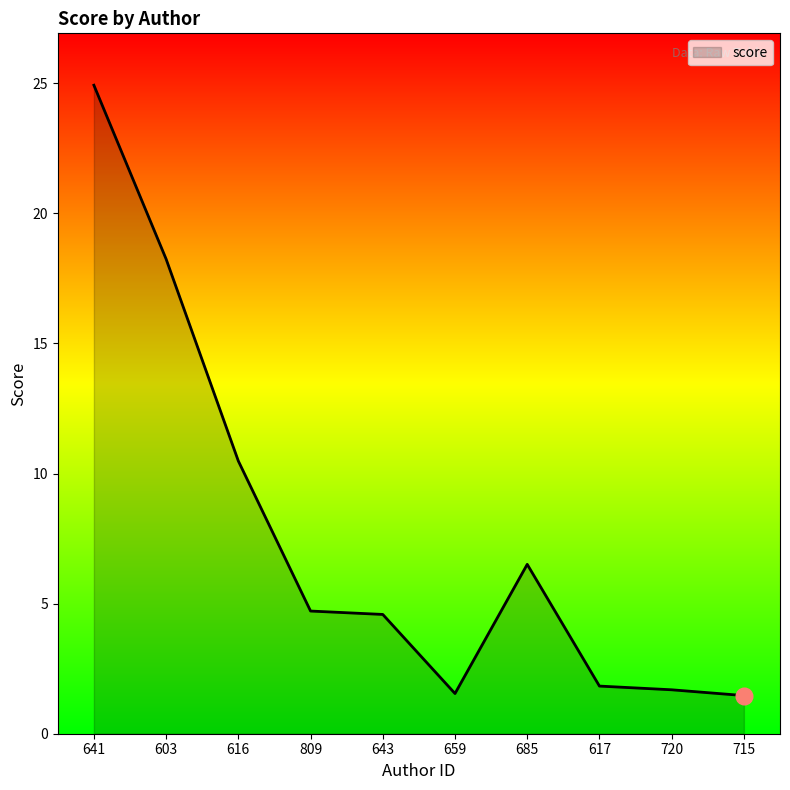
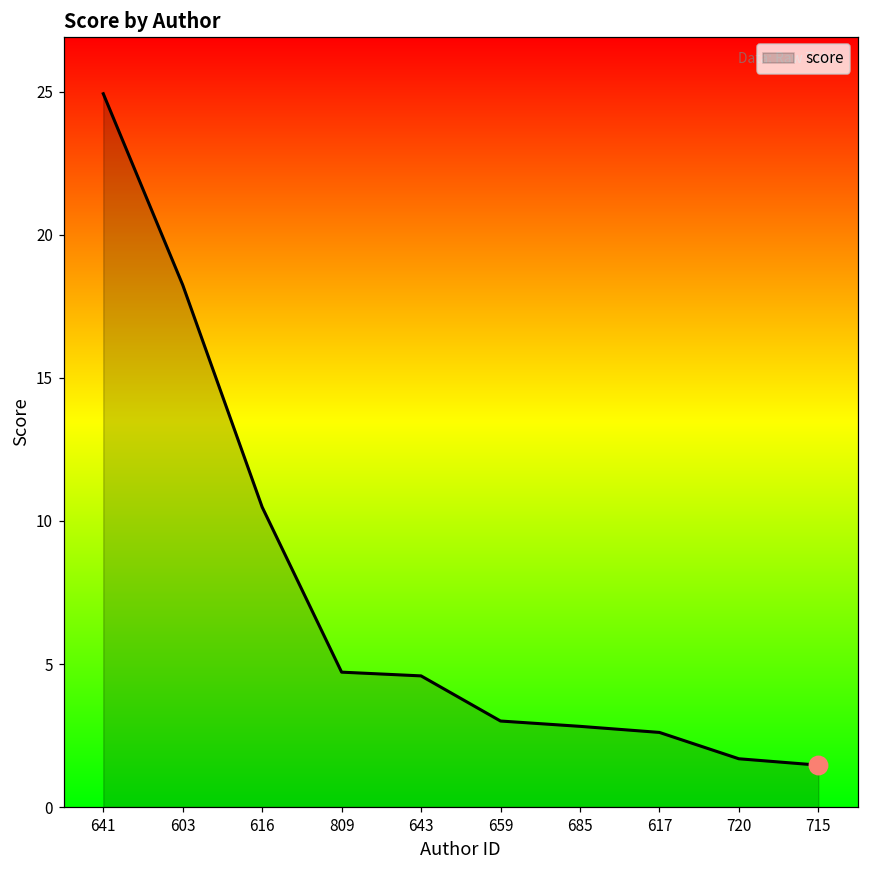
score, 659: 1.5 -> 3.0
score, 685: 6.5 -> 2.8
score, 617: 1.8 -> 2.6
